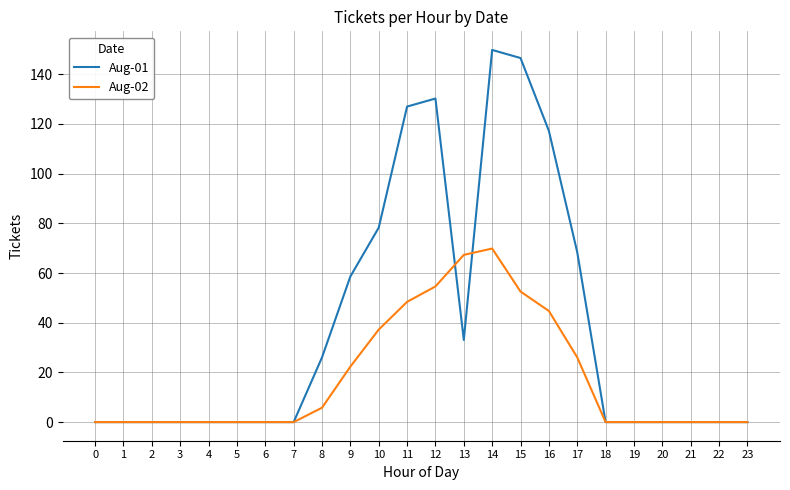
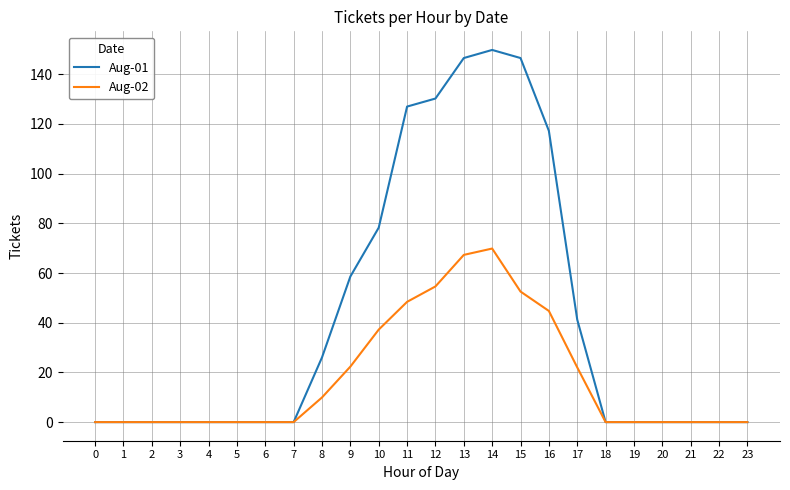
Aug-02, 8: 6 -> 10
Aug-01, 13: 33 -> 147
Aug-01, 17: 68 -> 41
Aug-02, 17: 26 -> 22
